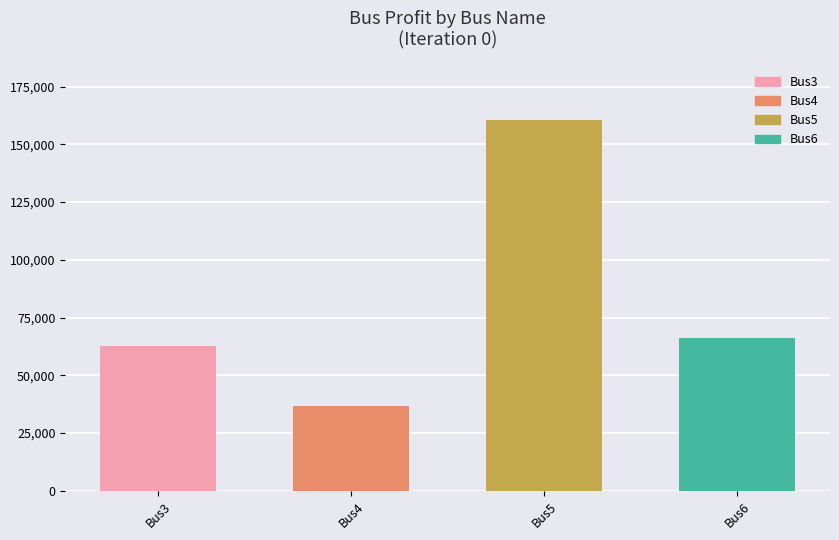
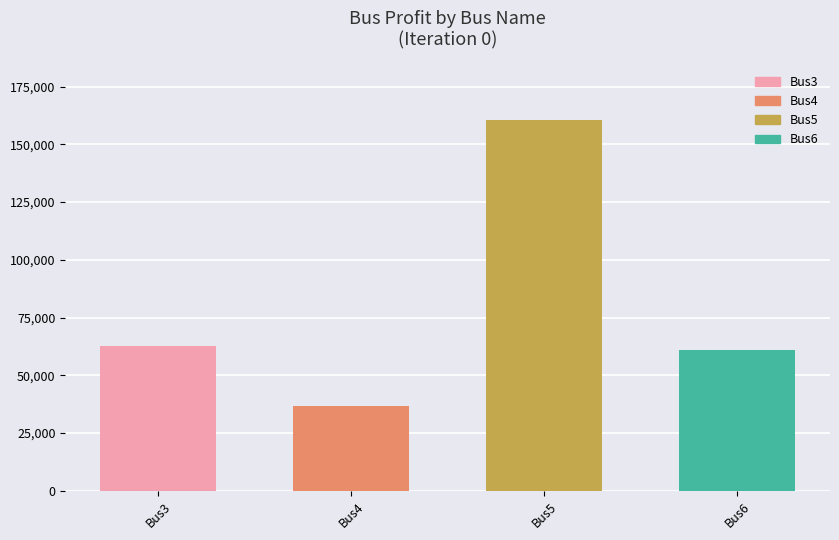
Bus6: 66,000 -> 61,000
